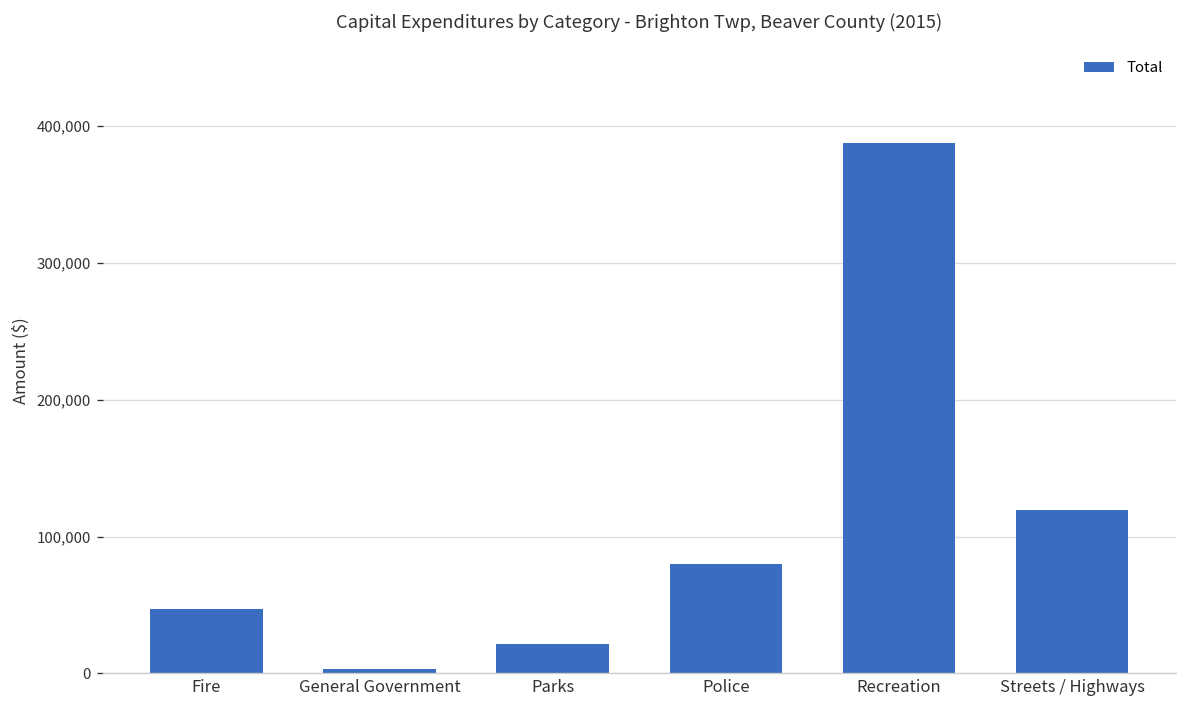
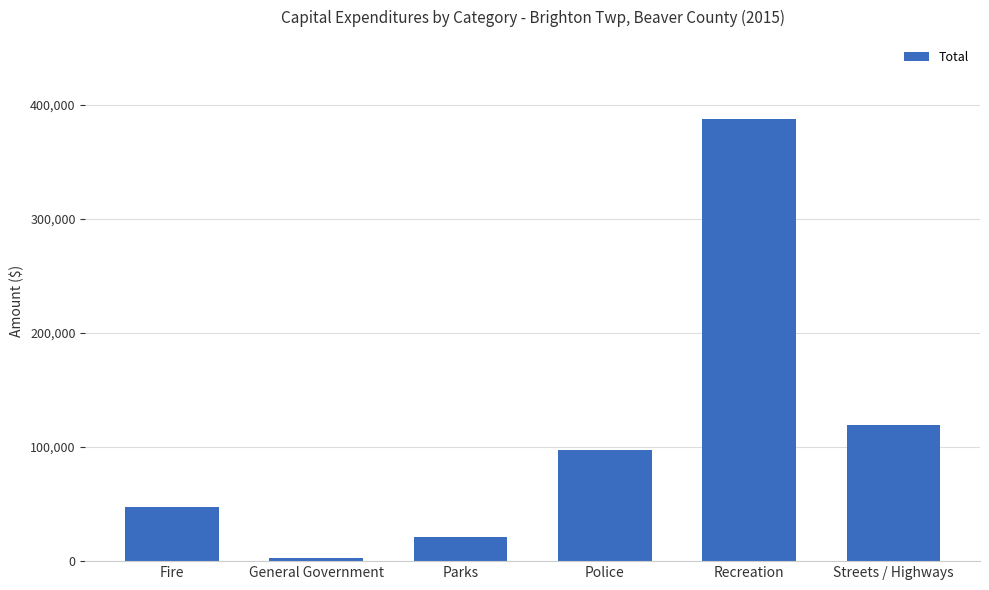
Police: 80,000 -> 97,000
